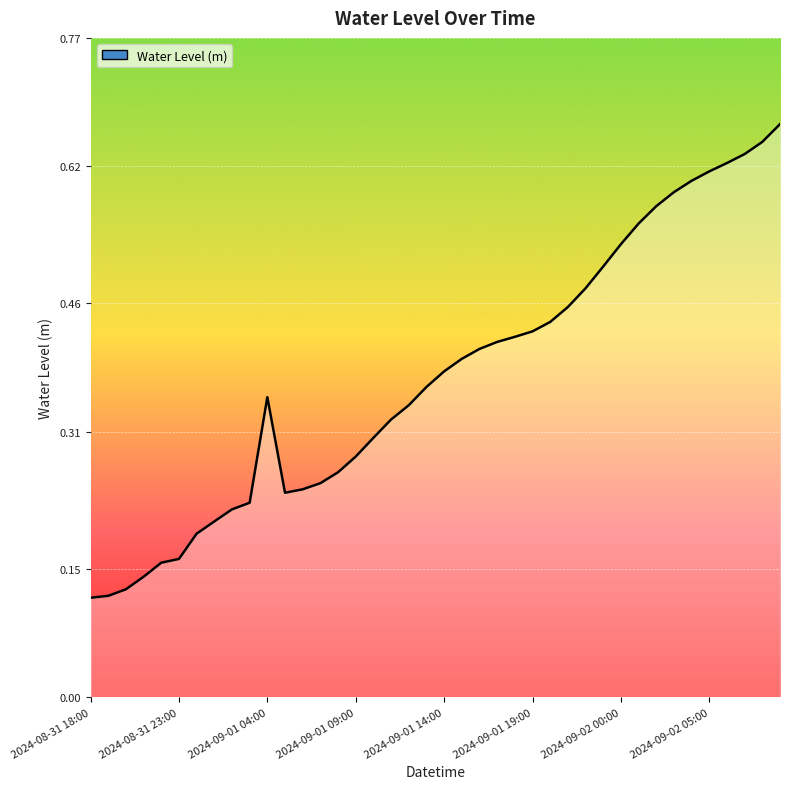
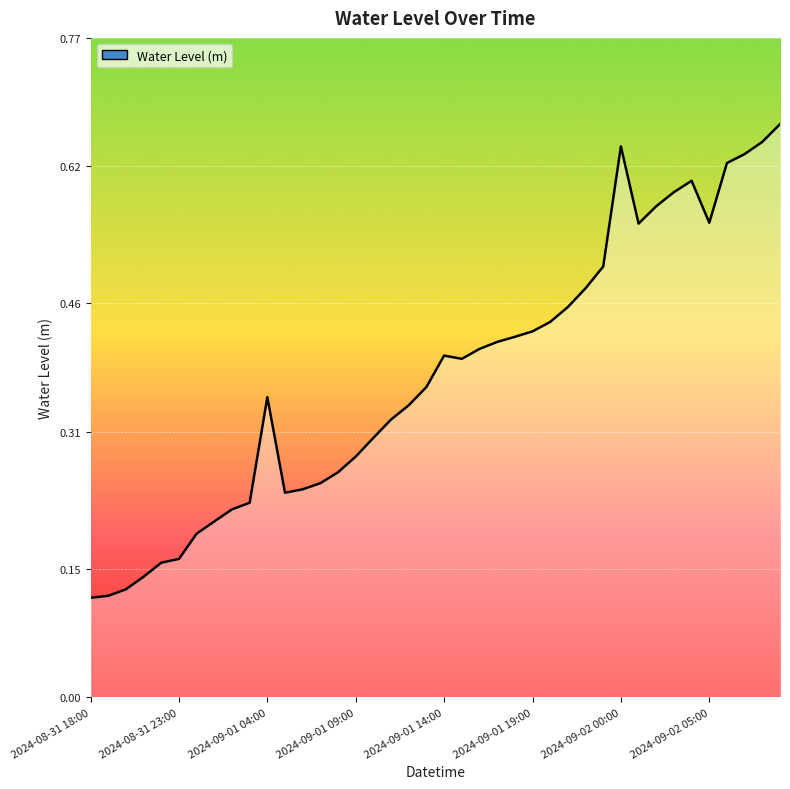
2024-09-01 14:00: 0.38 -> 0.40
2024-09-02 00:00: 0.53 -> 0.64
2024-09-02 05:00: 0.61 -> 0.55
